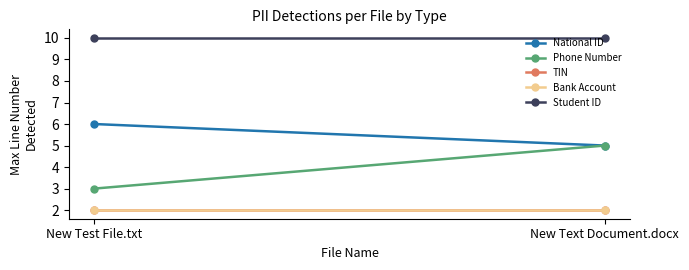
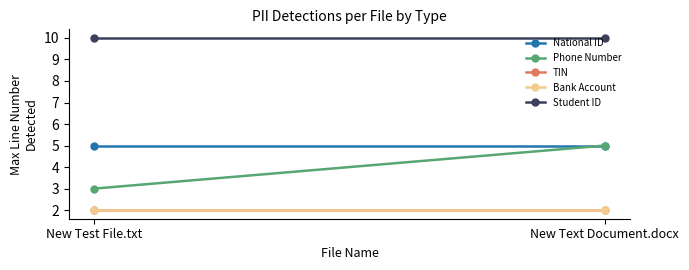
National ID, New Test File.txt: 6 -> 5
